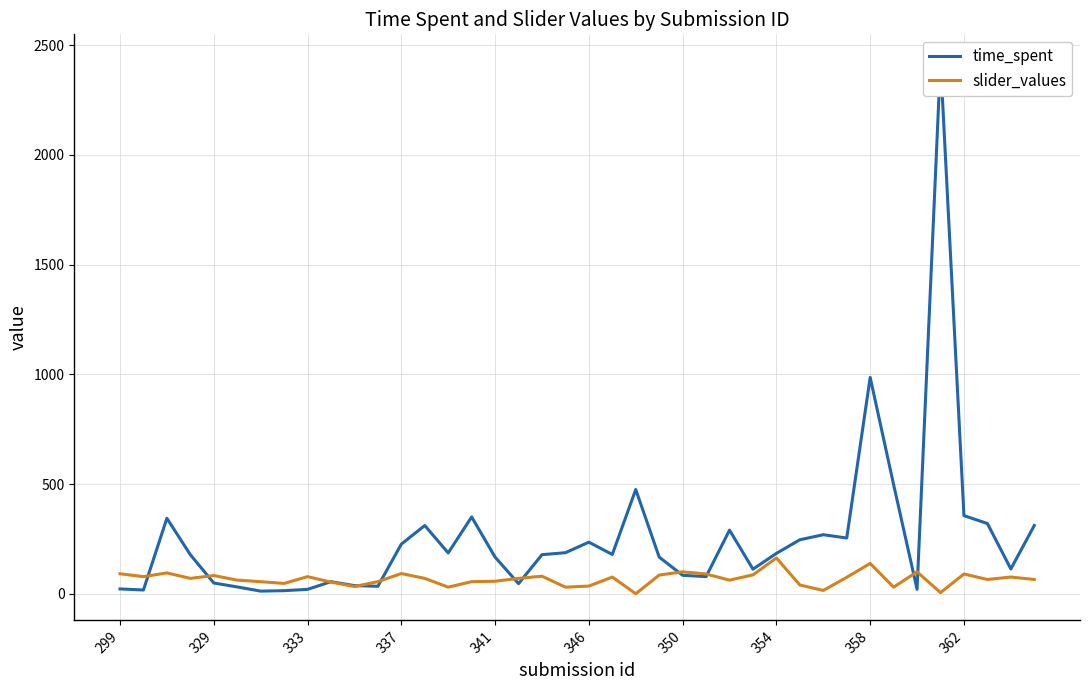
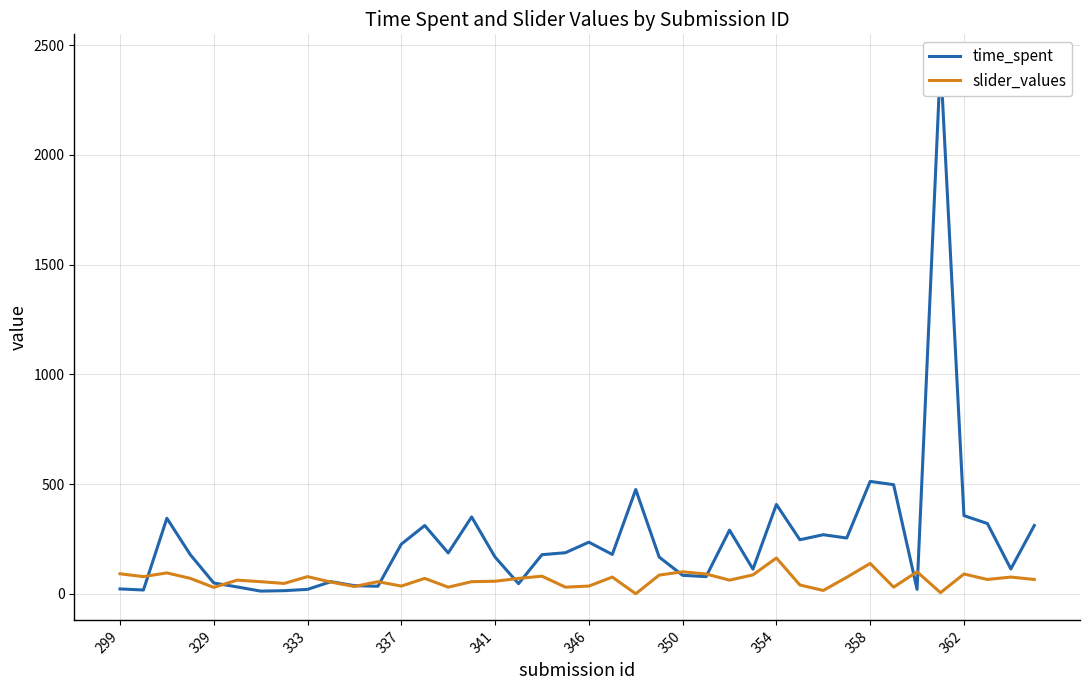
slider_values, 329: 80 -> 30
slider_values, 337: 90 -> 40
time_spent, 354: 180 -> 410
time_spent, 358: 990 -> 510
